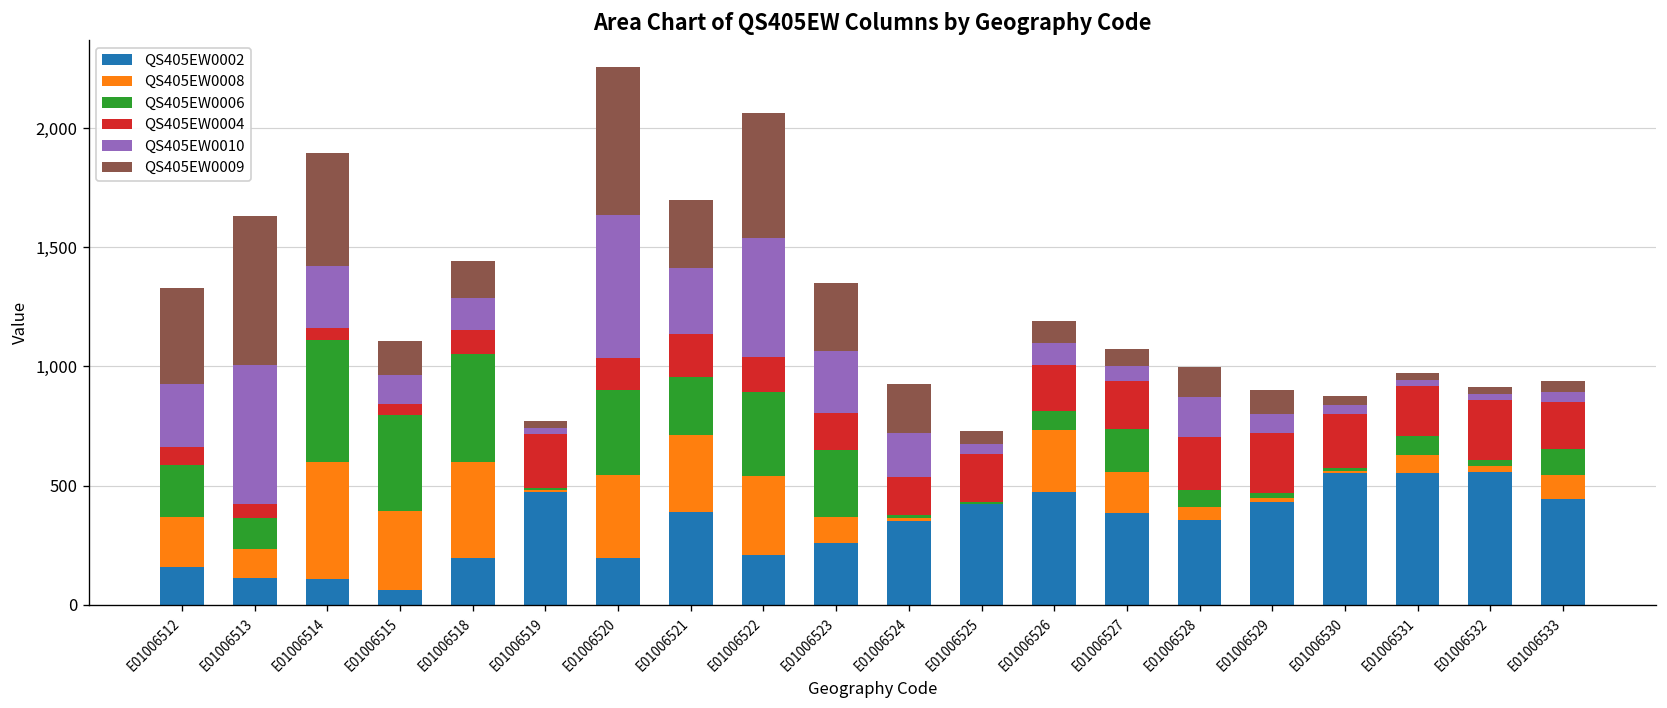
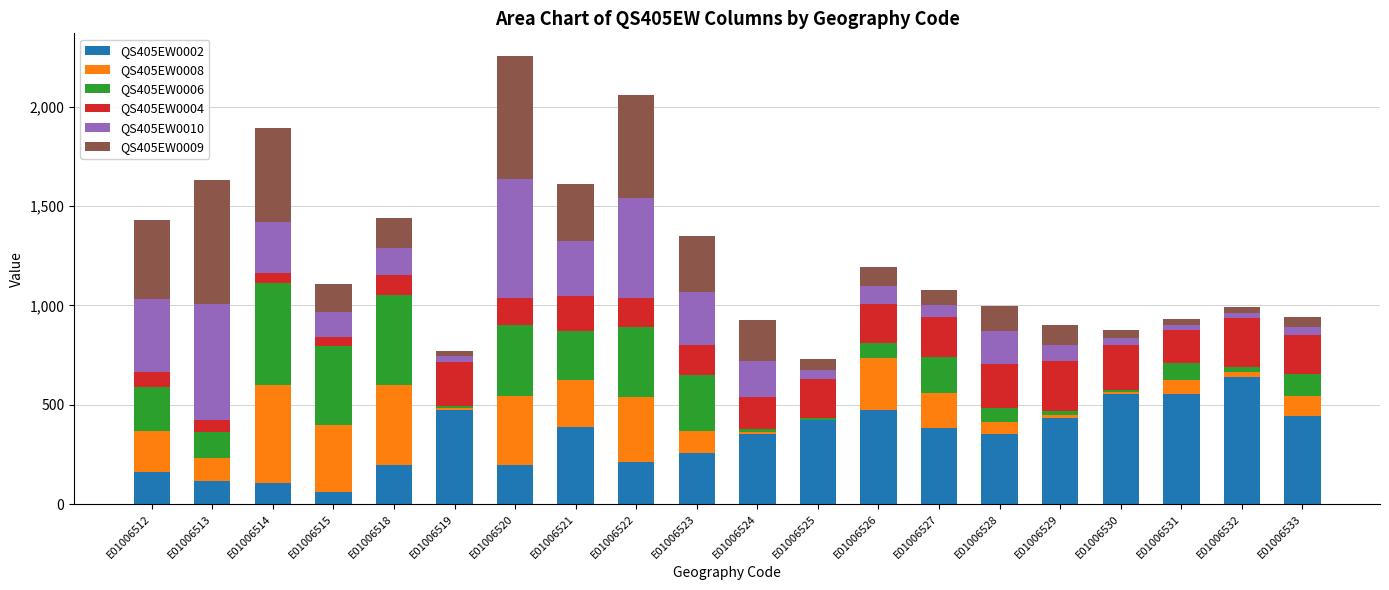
QS405EW0010, E01006512: 260 -> 370
QS405EW0008, E01006521: 320 -> 240
QS405EW0004, E01006531: 210 -> 170
QS405EW0002, E01006532: 560 -> 640
